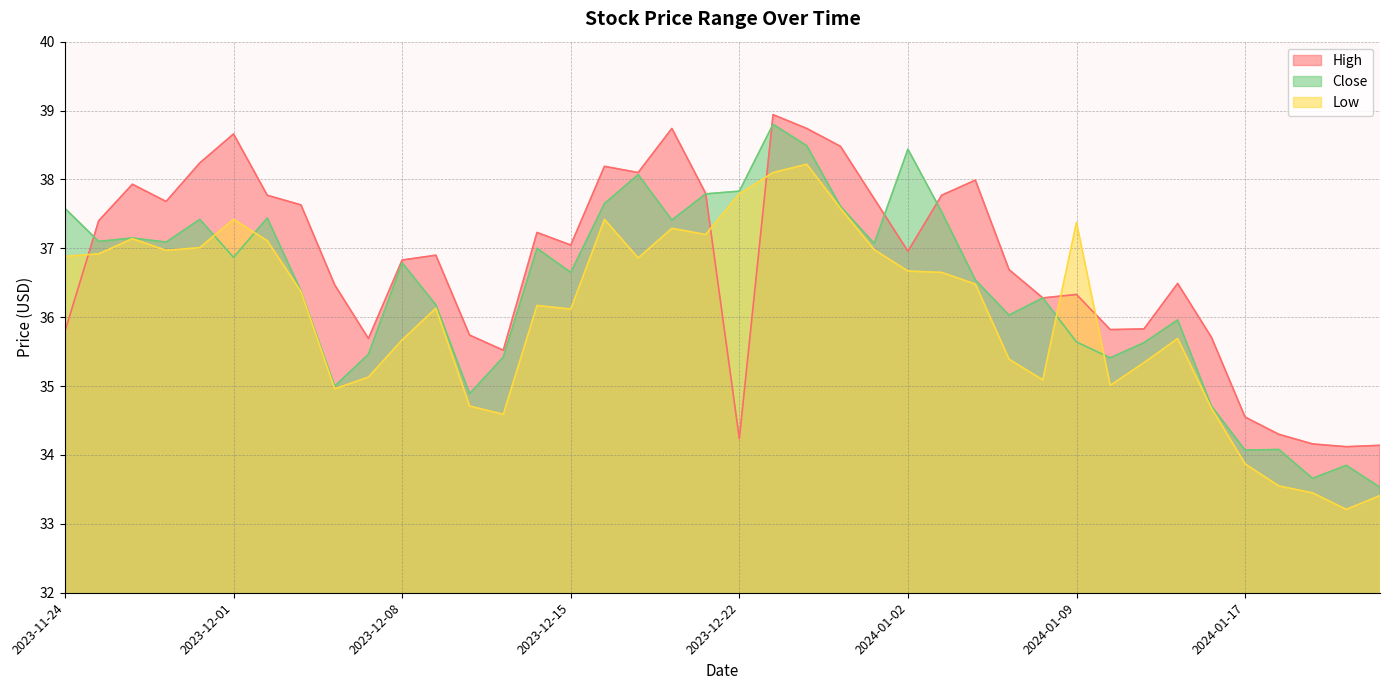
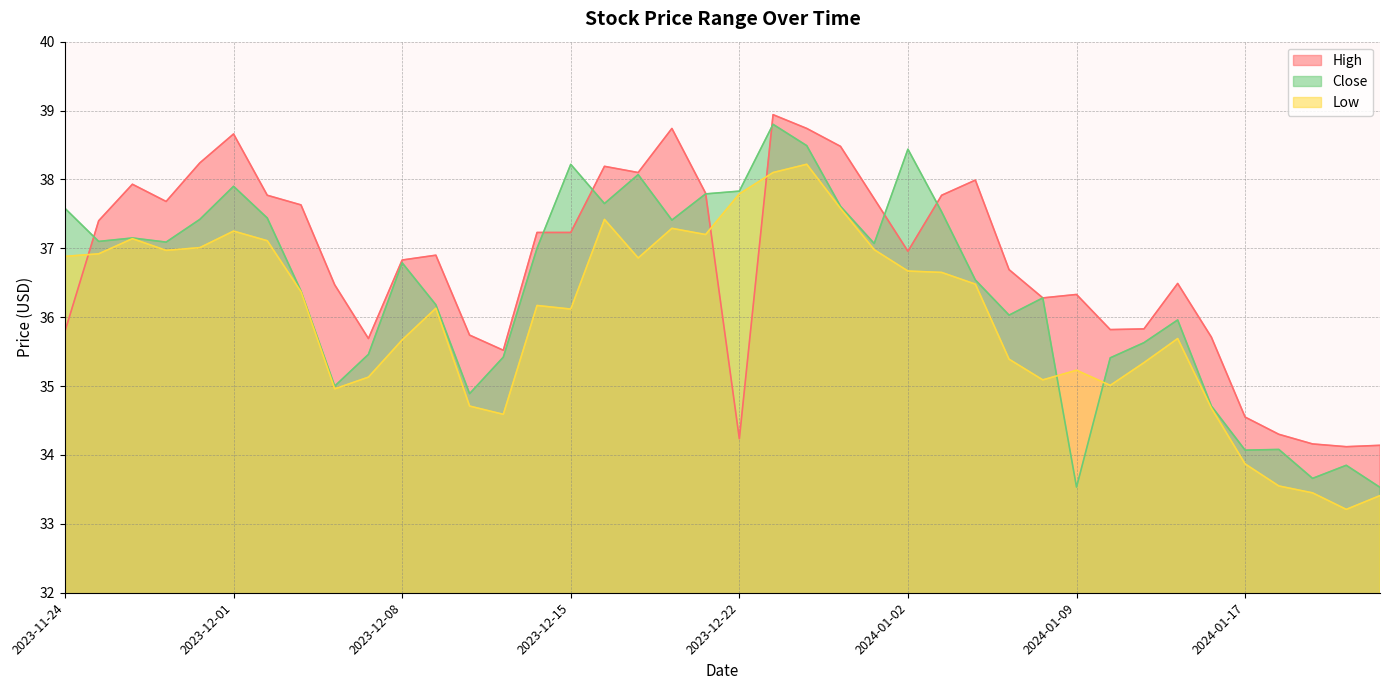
Close, 2023-12-01: 36.9 -> 37.9
Low, 2023-12-01: 37.4 -> 37.3
High, 2023-12-15: 37.0 -> 37.2
Close, 2023-12-15: 36.7 -> 38.2
Close, 2024-01-09: 35.6 -> 33.5
Low, 2024-01-09: 37.4 -> 35.2
